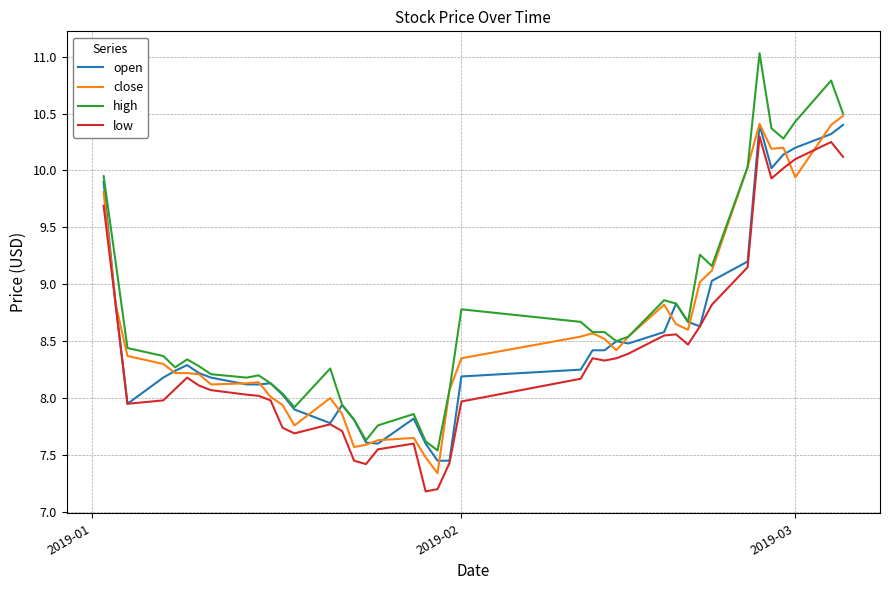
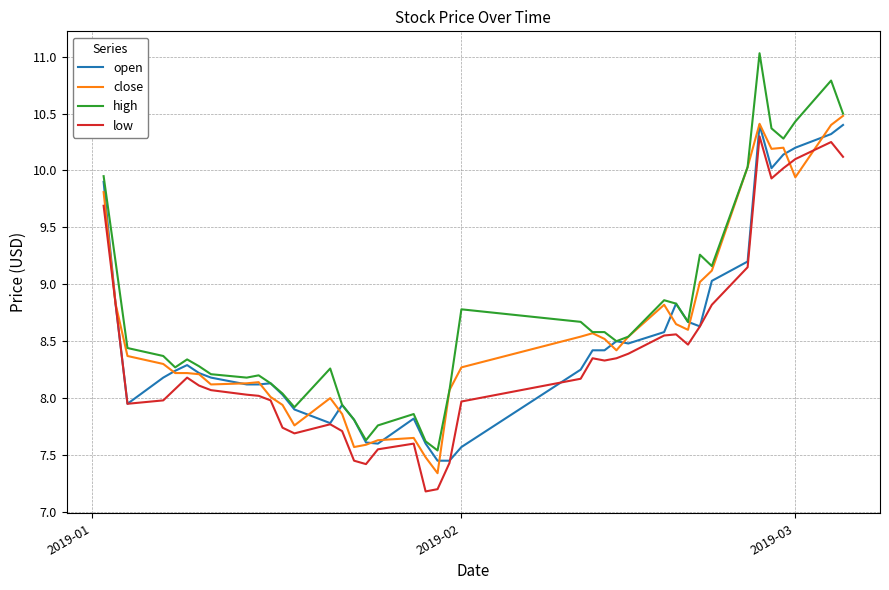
open, 2019-02: 8.19 -> 7.57
close, 2019-02: 8.35 -> 8.27
